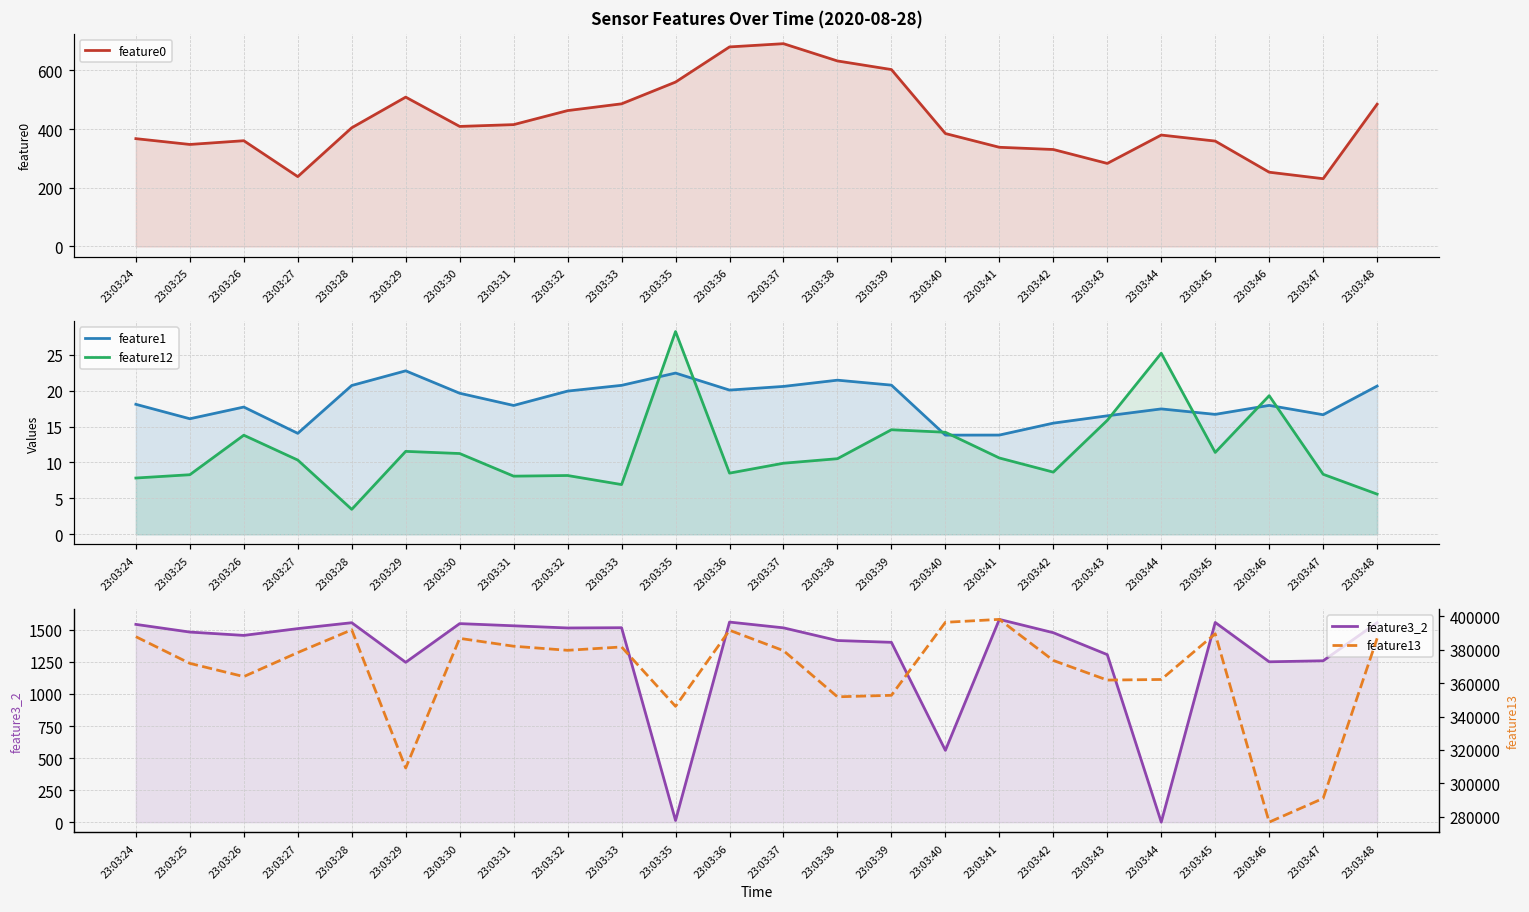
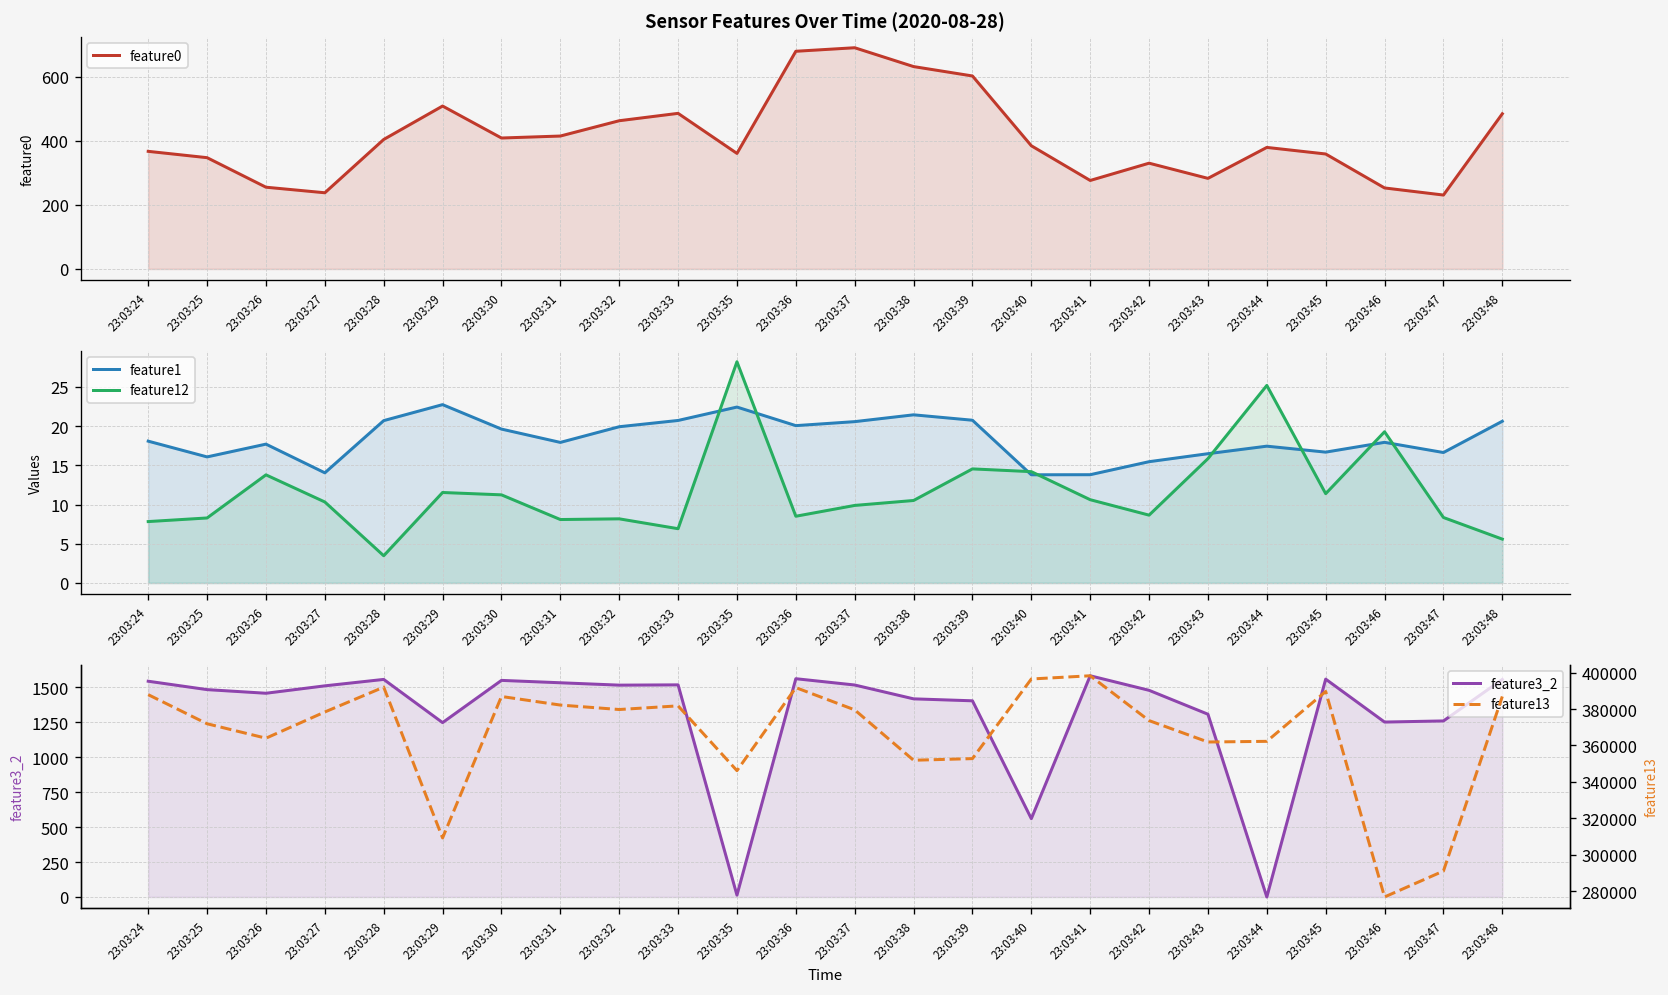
Sensor Features Over Time (2020-08-28), 23:03:26: 360 -> 260
Sensor Features Over Time (2020-08-28), 23:03:35: 560 -> 360
Sensor Features Over Time (2020-08-28), 23:03:41: 340 -> 280
